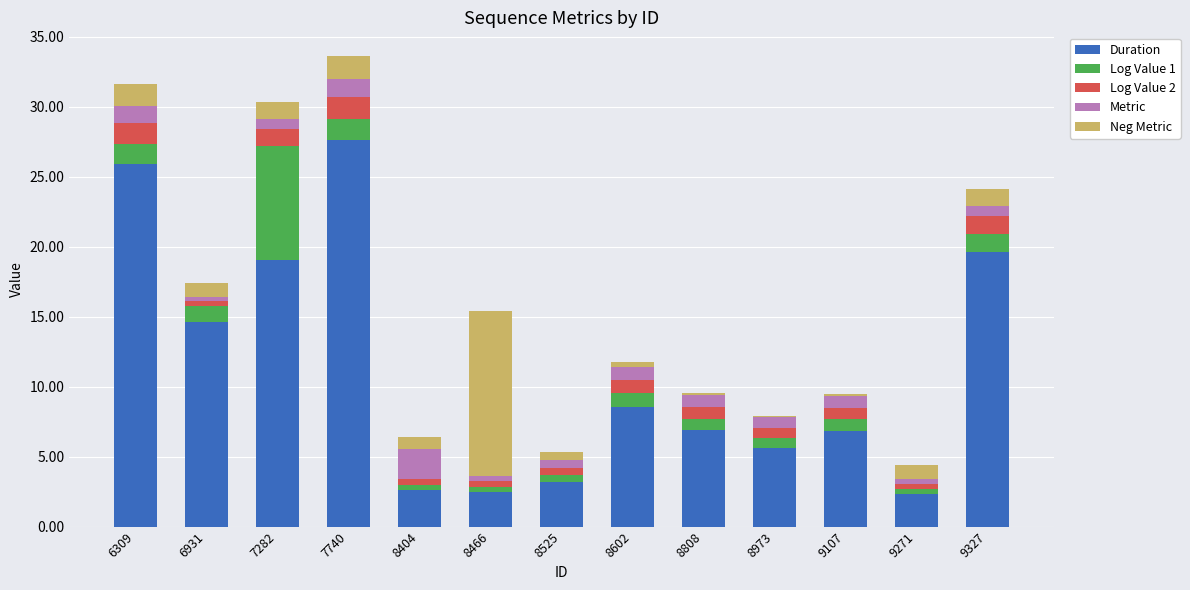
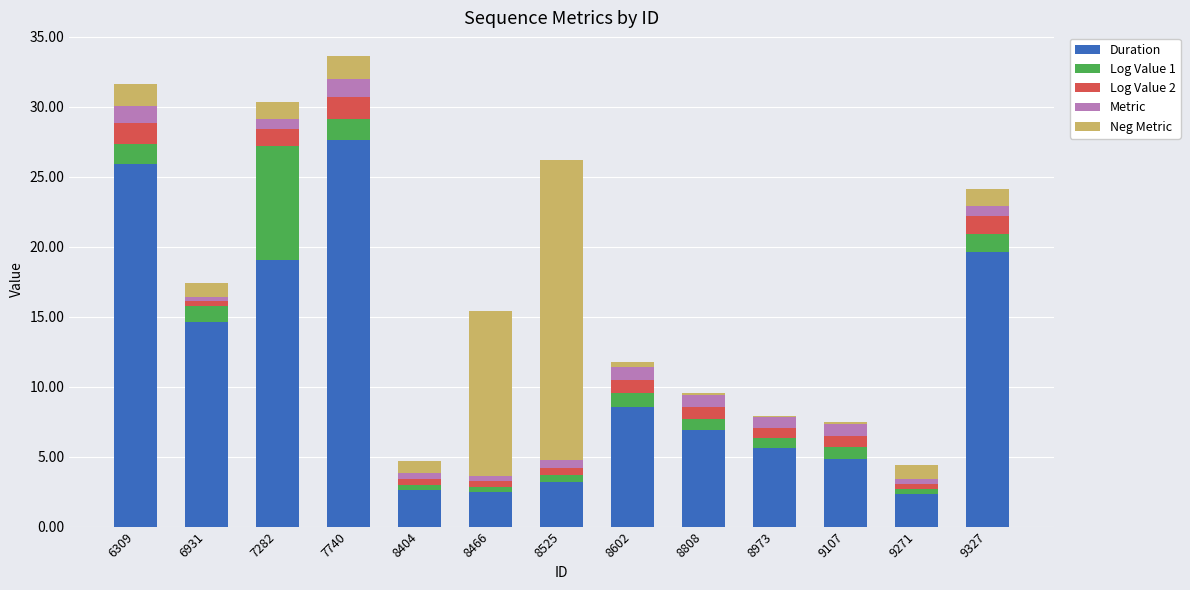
Metric, 8404: 2.1 -> 0.4
Neg Metric, 8525: 0.6 -> 21.5
Duration, 9107: 6.8 -> 4.8
